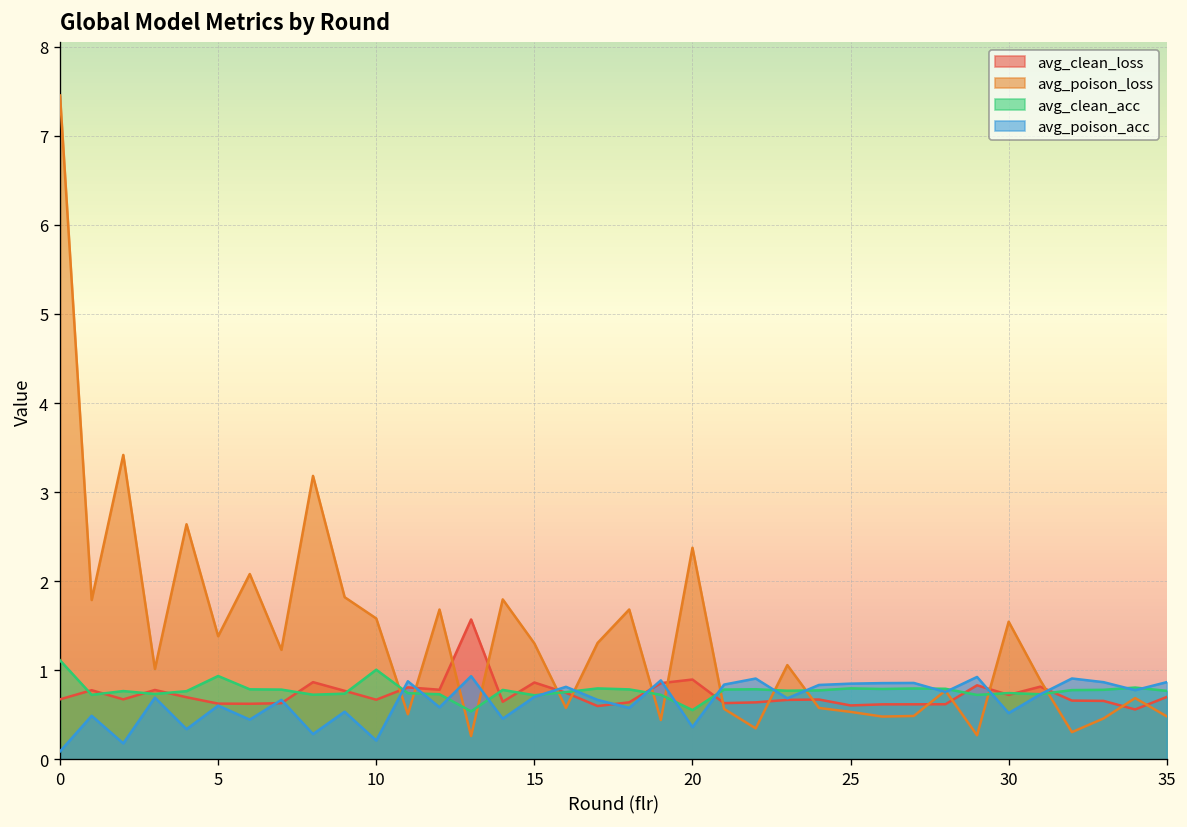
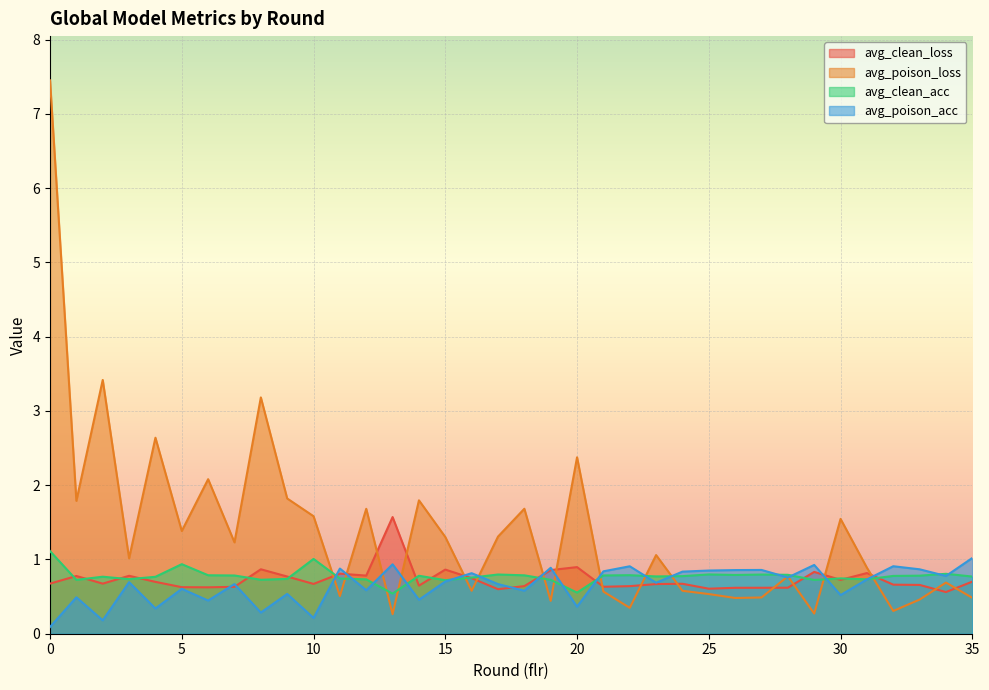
avg_poison_acc, 35: 0.9 -> 1.0
